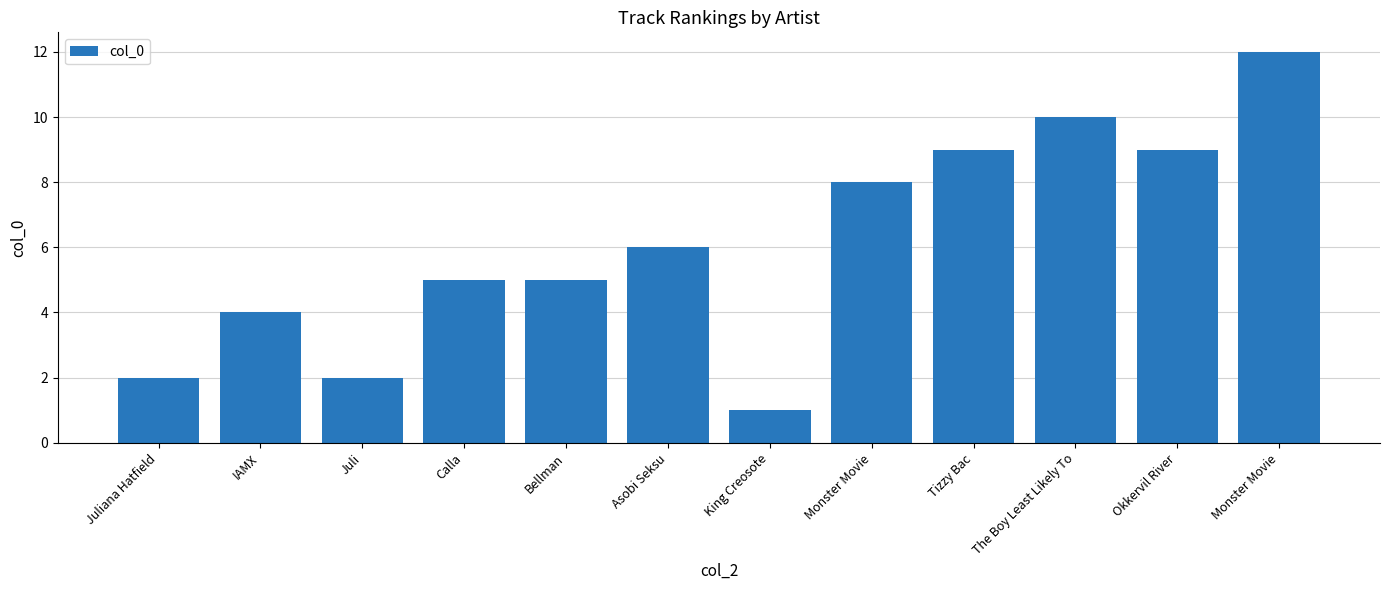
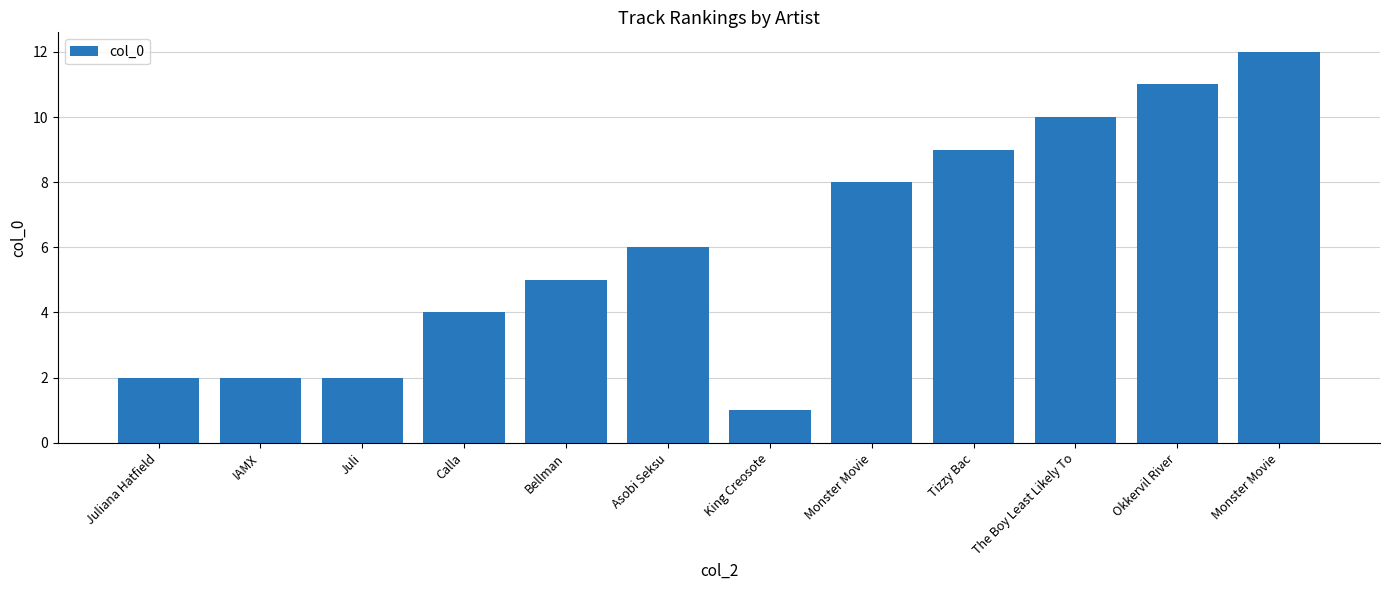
IAMX: 4 -> 2
Calla: 5 -> 4
Okkervil River: 9 -> 11
